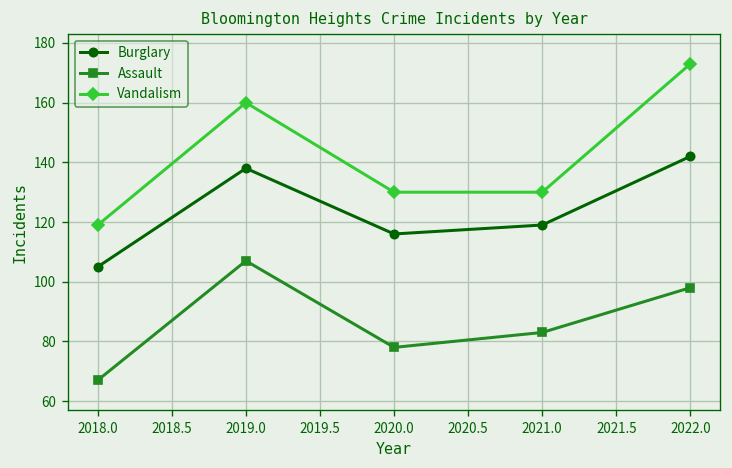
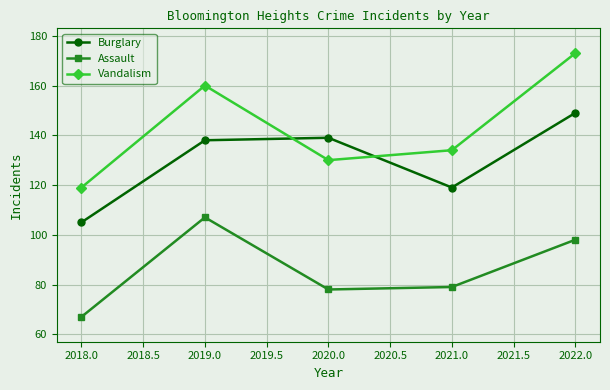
Burglary, 2020.0: 116 -> 139
Assault, 2021.0: 83 -> 79
Vandalism, 2021.0: 130 -> 134
Burglary, 2022.0: 142 -> 149
